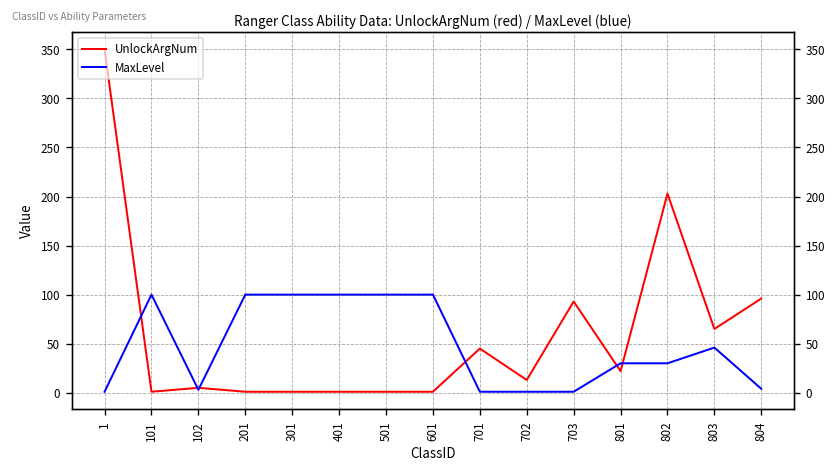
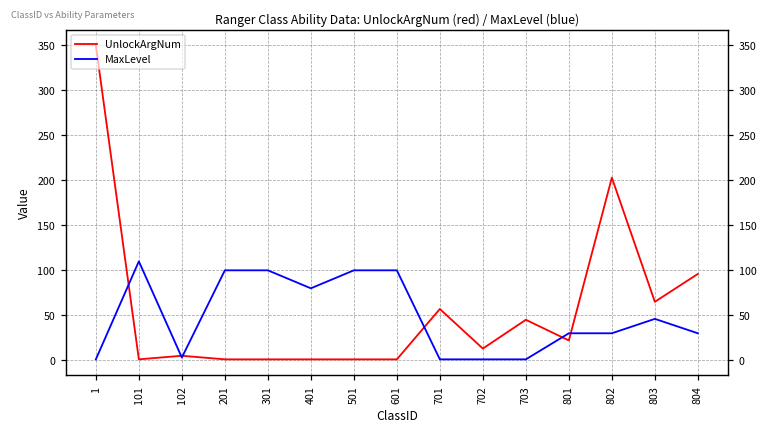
MaxLevel, 101: 100 -> 110
MaxLevel, 401: 100 -> 80
UnlockArgNum, 701: 50 -> 60
UnlockArgNum, 703: 90 -> 50
MaxLevel, 804: 0 -> 30
